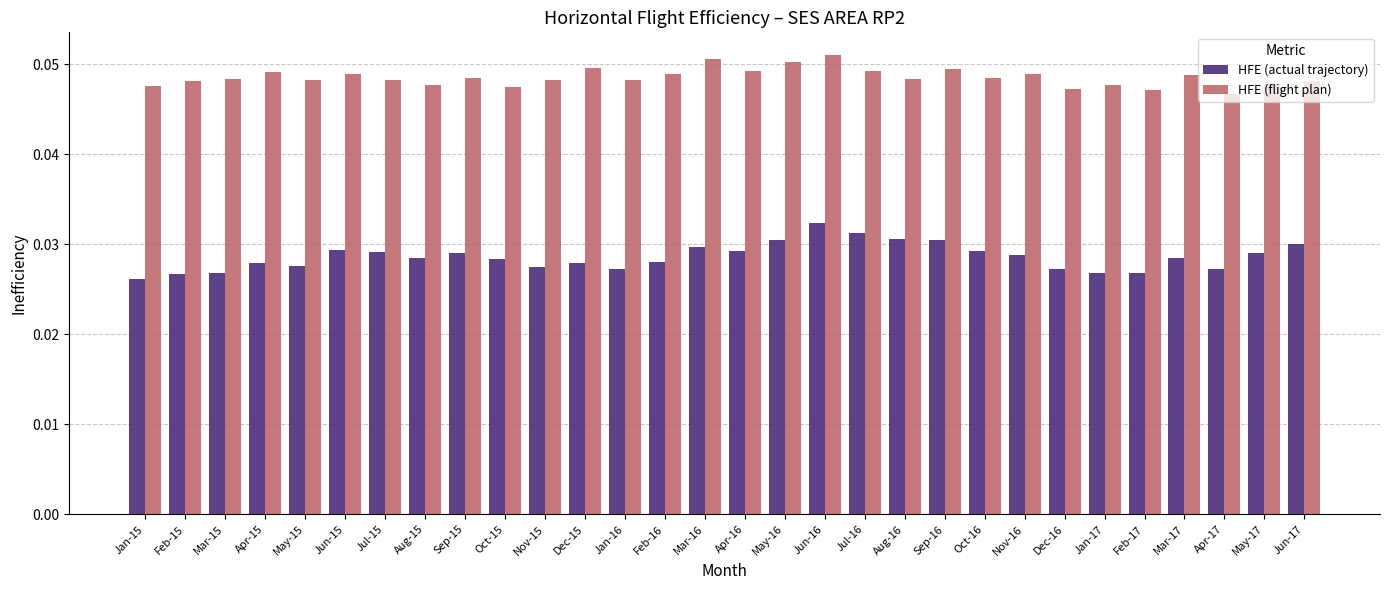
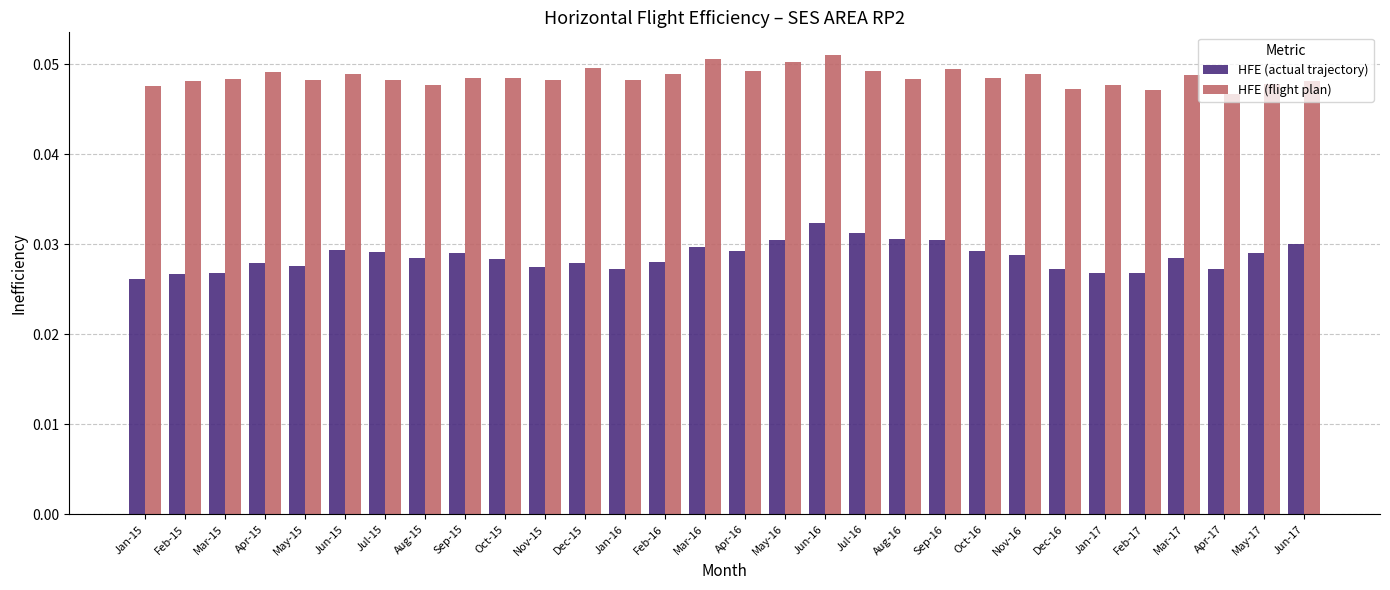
HFE (flight plan), Oct-15: 0.048 -> 0.049
